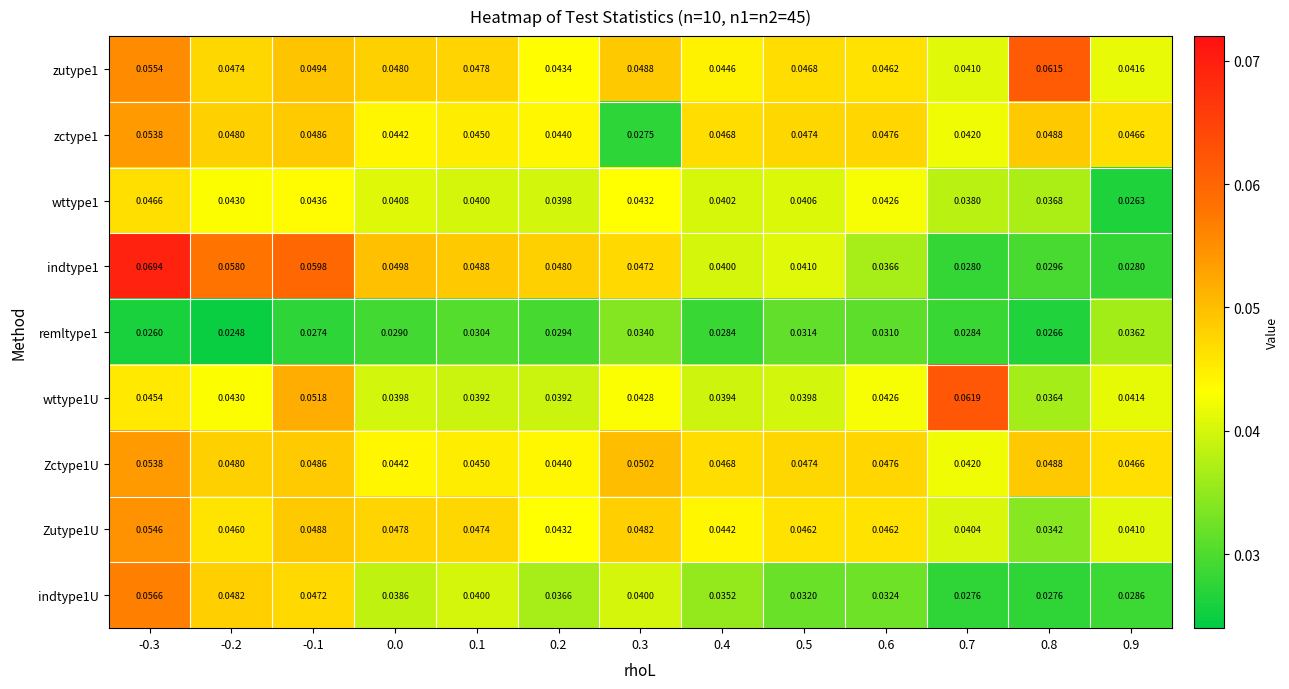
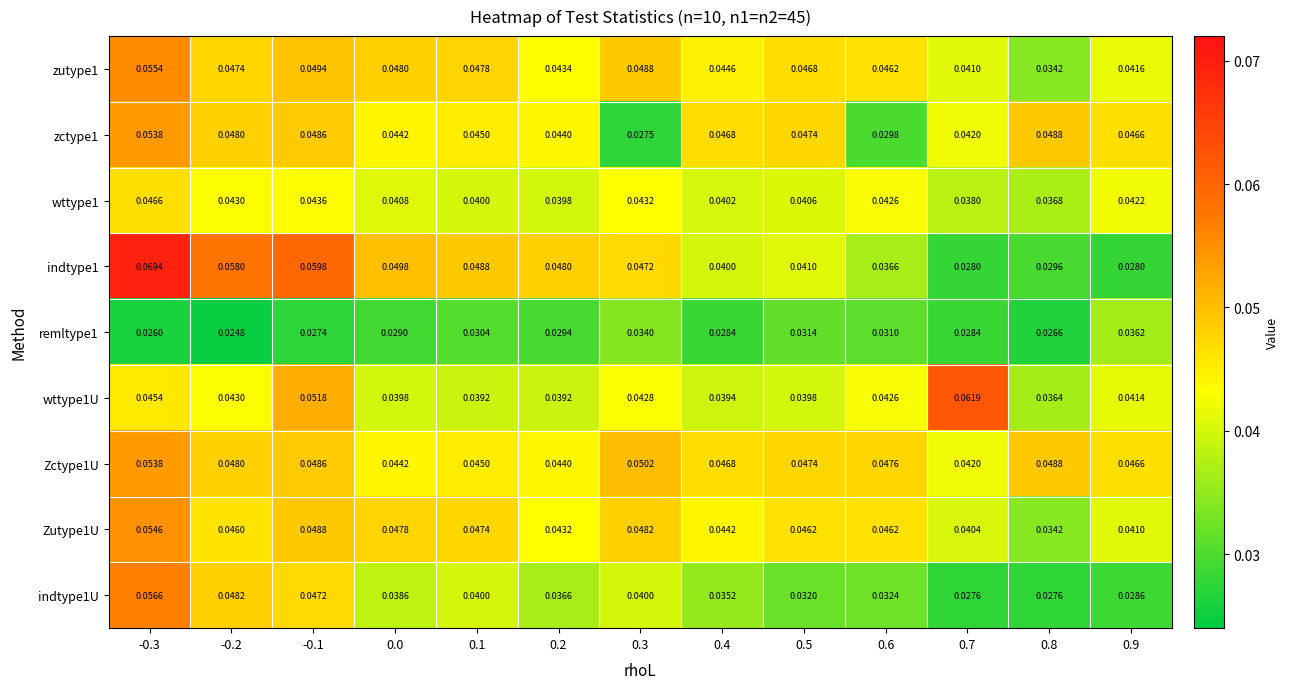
zutype1, 0.8: 0.0615 -> 0.0342
zctype1, 0.6: 0.0476 -> 0.0298
wttype1, 0.9: 0.0263 -> 0.0422
